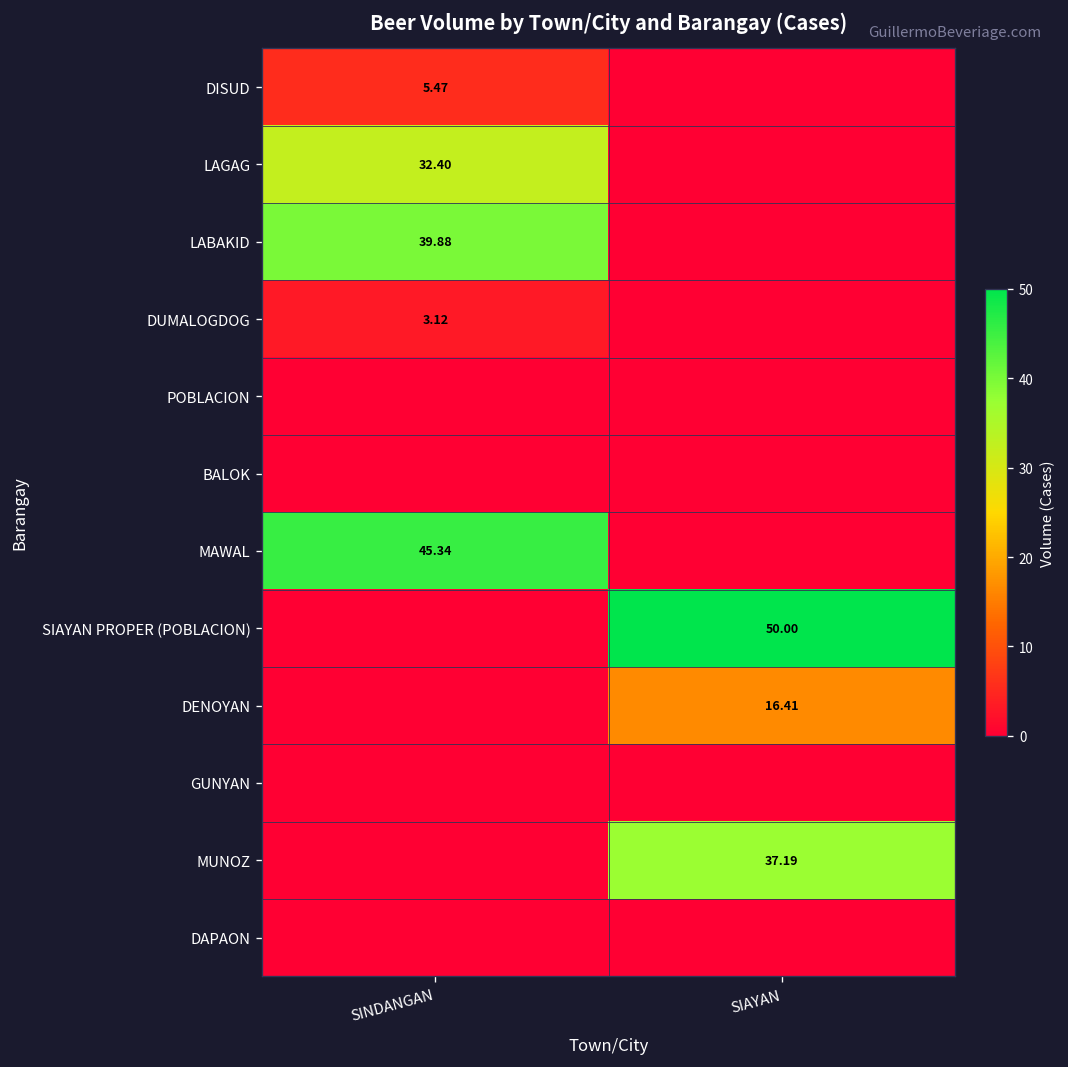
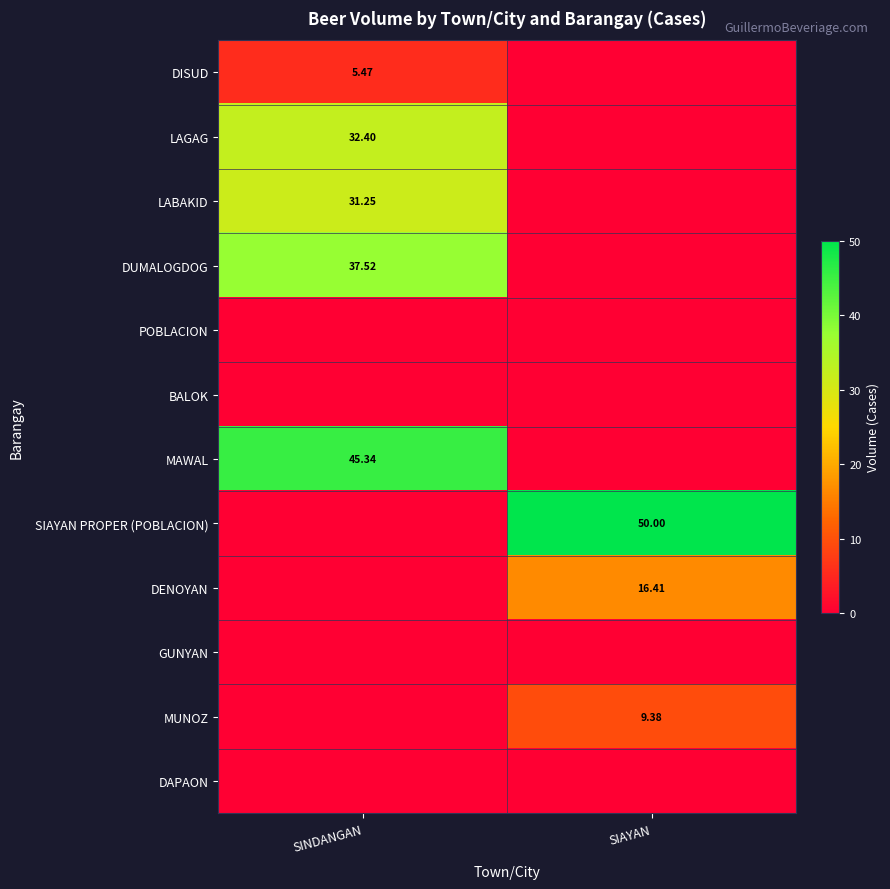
LABAKID, SINDANGAN: 39.88 -> 31.25
DUMALOGDOG, SINDANGAN: 3.12 -> 37.52
MUNOZ, SIAYAN: 37.19 -> 9.38
